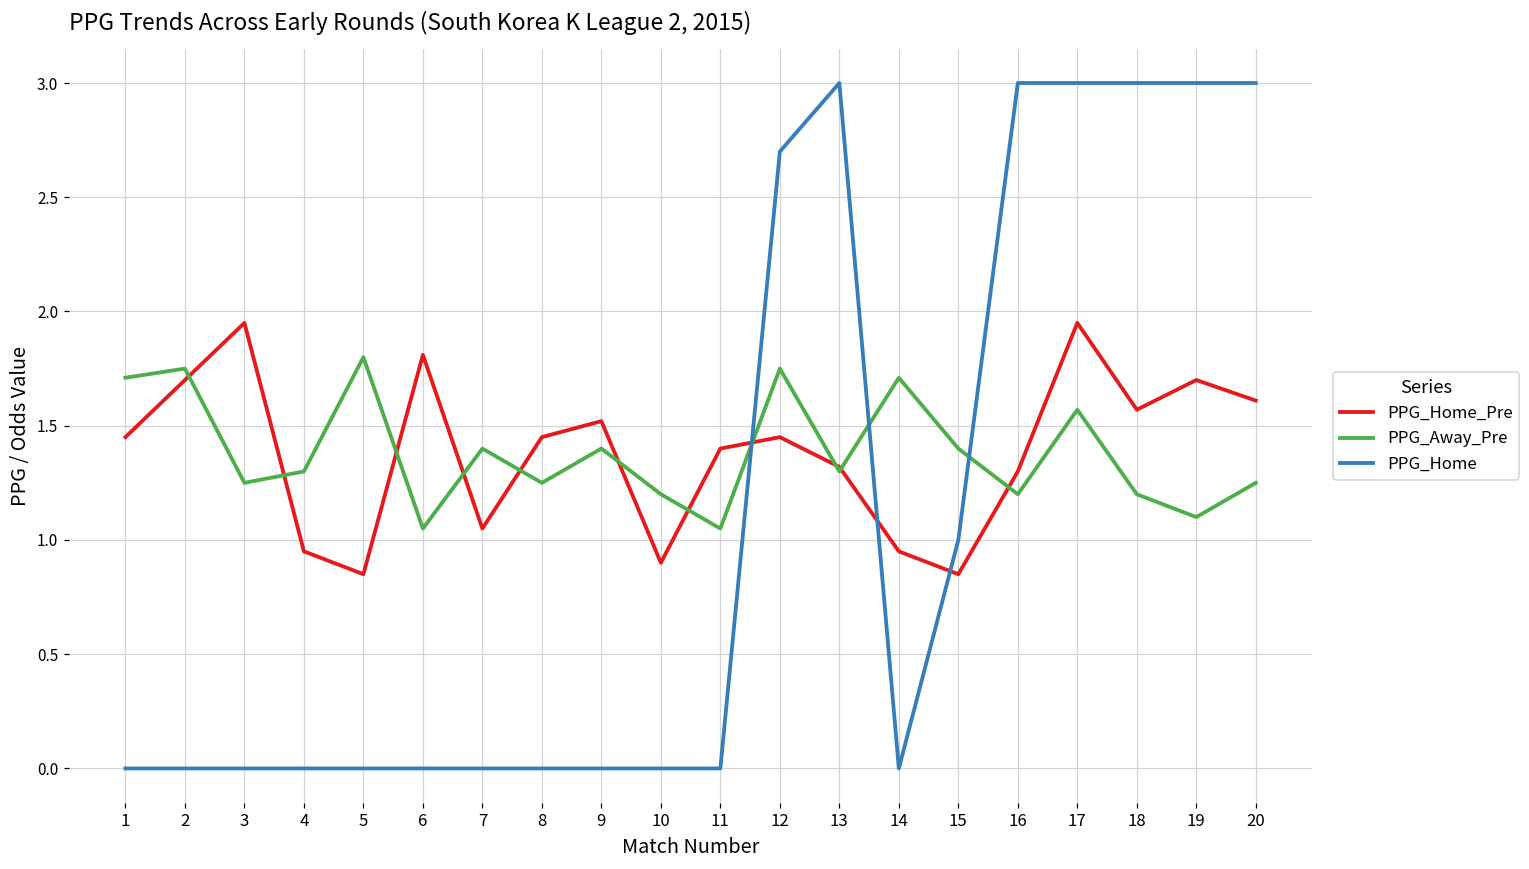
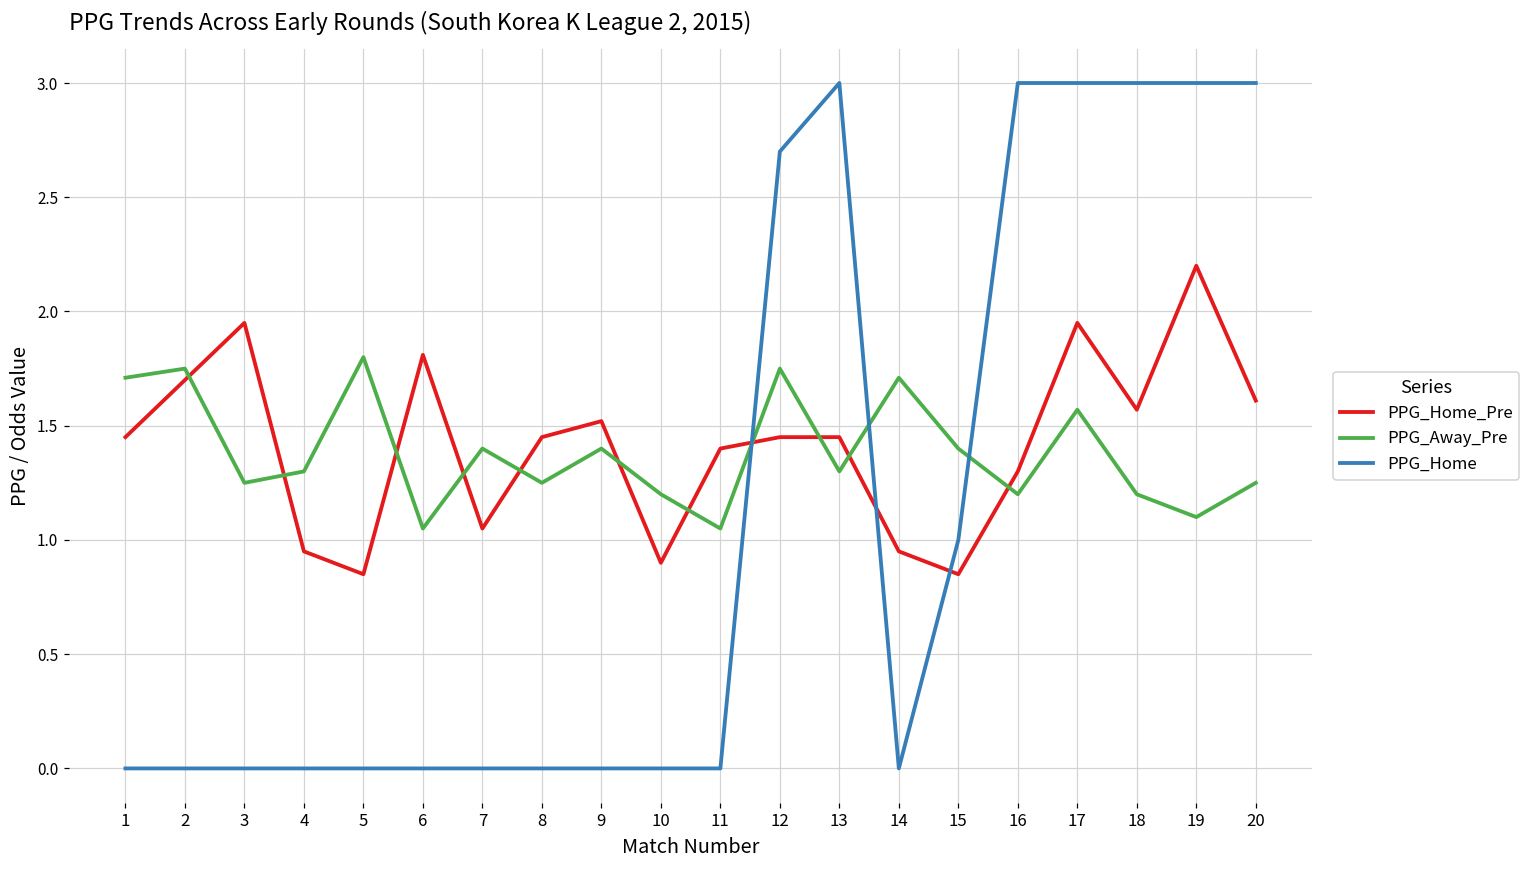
PPG_Home_Pre, 13: 1.32 -> 1.45
PPG_Home_Pre, 19: 1.7 -> 2.2
